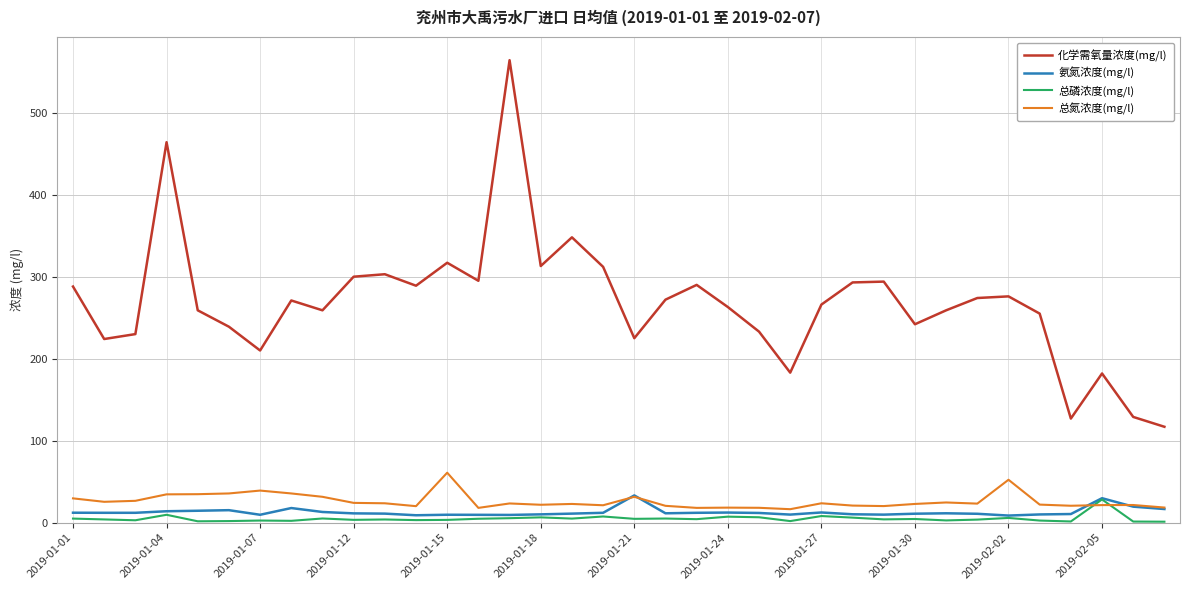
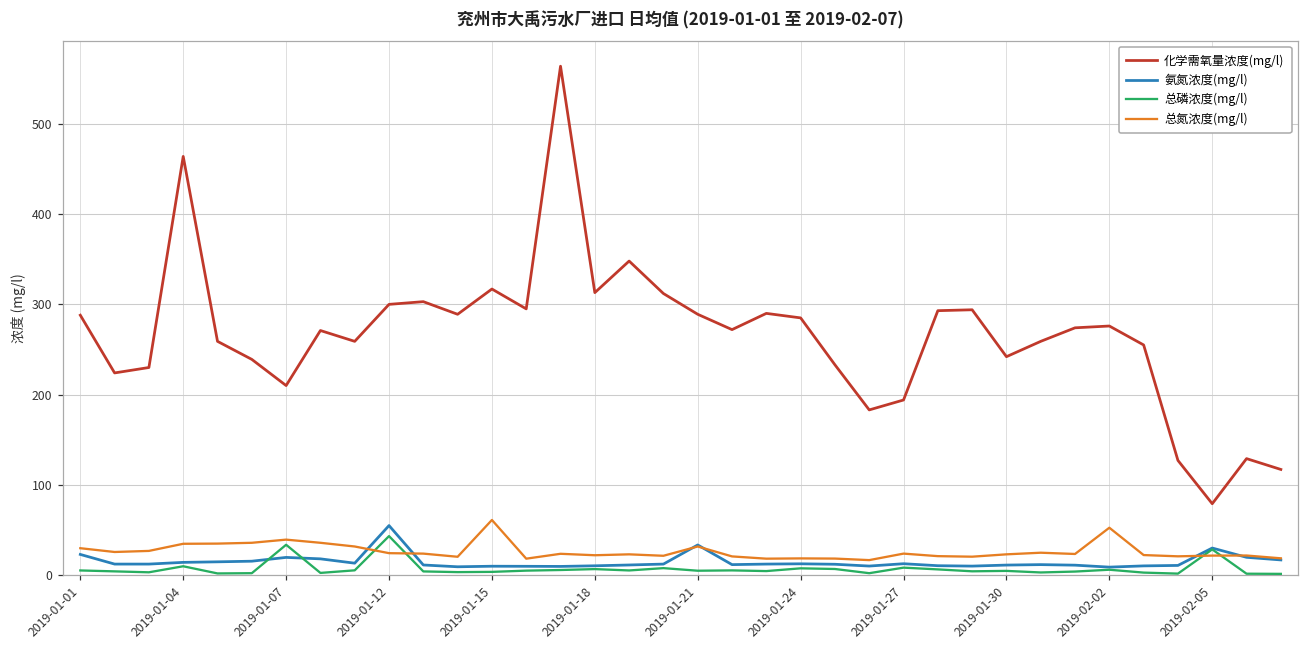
氨氮浓度(mg/l), 2019-01-01: 10 -> 20
氨氮浓度(mg/l), 2019-01-07: 10 -> 20
总磷浓度(mg/l), 2019-01-07: 0 -> 30
氨氮浓度(mg/l), 2019-01-12: 10 -> 50
总磷浓度(mg/l), 2019-01-12: 0 -> 40
化学需氧量浓度(mg/l), 2019-01-21: 230 -> 290
化学需氧量浓度(mg/l), 2019-01-24: 260 -> 290
化学需氧量浓度(mg/l), 2019-01-27: 270 -> 190
化学需氧量浓度(mg/l), 2019-02-05: 180 -> 80
